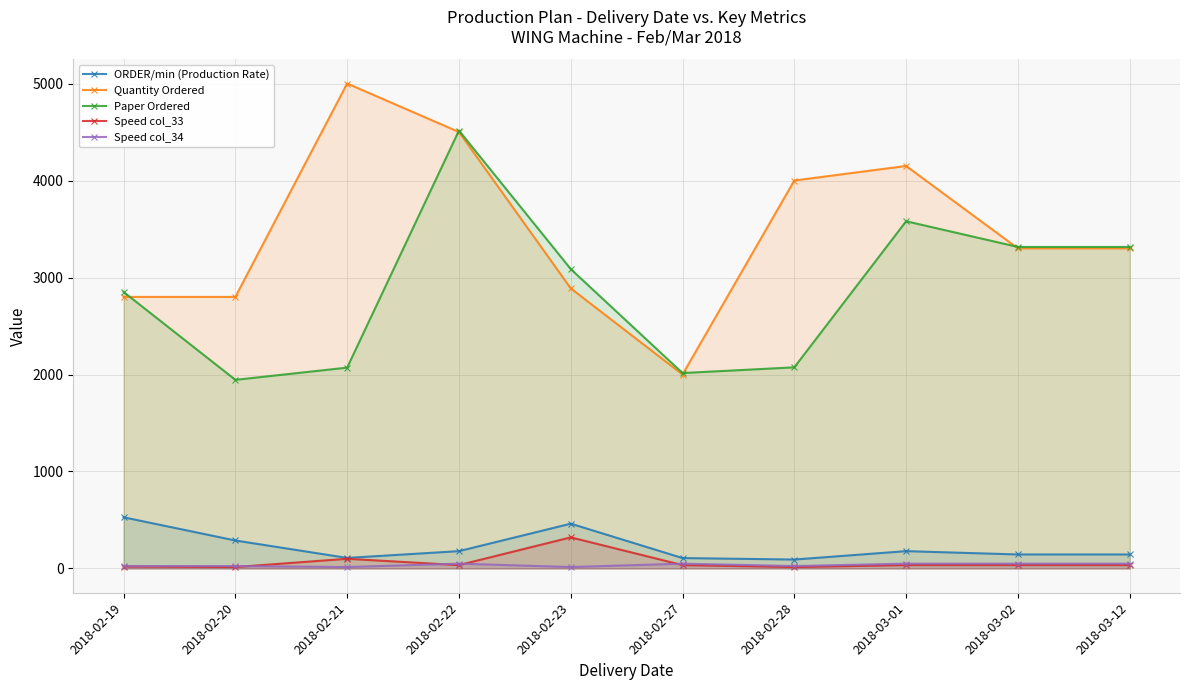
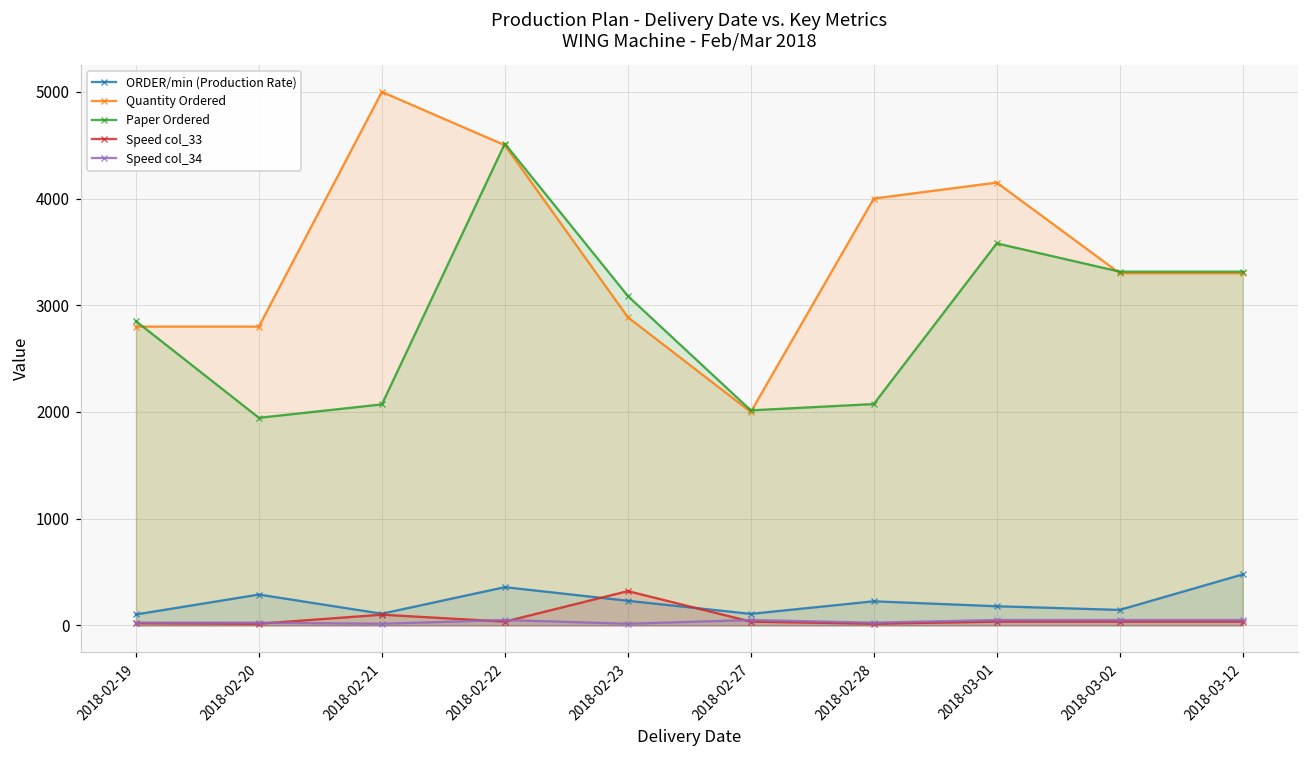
ORDER/min (Production Rate), 2018-02-19: 500 -> 100
ORDER/min (Production Rate), 2018-02-22: 200 -> 400
ORDER/min (Production Rate), 2018-02-23: 500 -> 200
ORDER/min (Production Rate), 2018-02-28: 100 -> 200
ORDER/min (Production Rate), 2018-03-12: 100 -> 500
